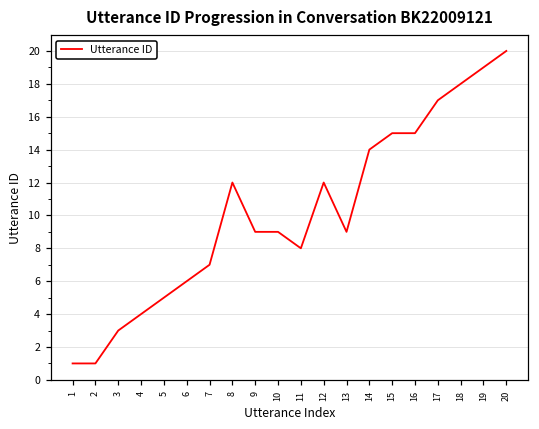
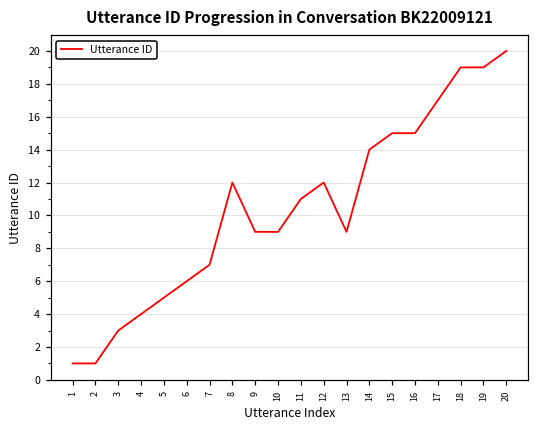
11: 8 -> 11
18: 18 -> 19
